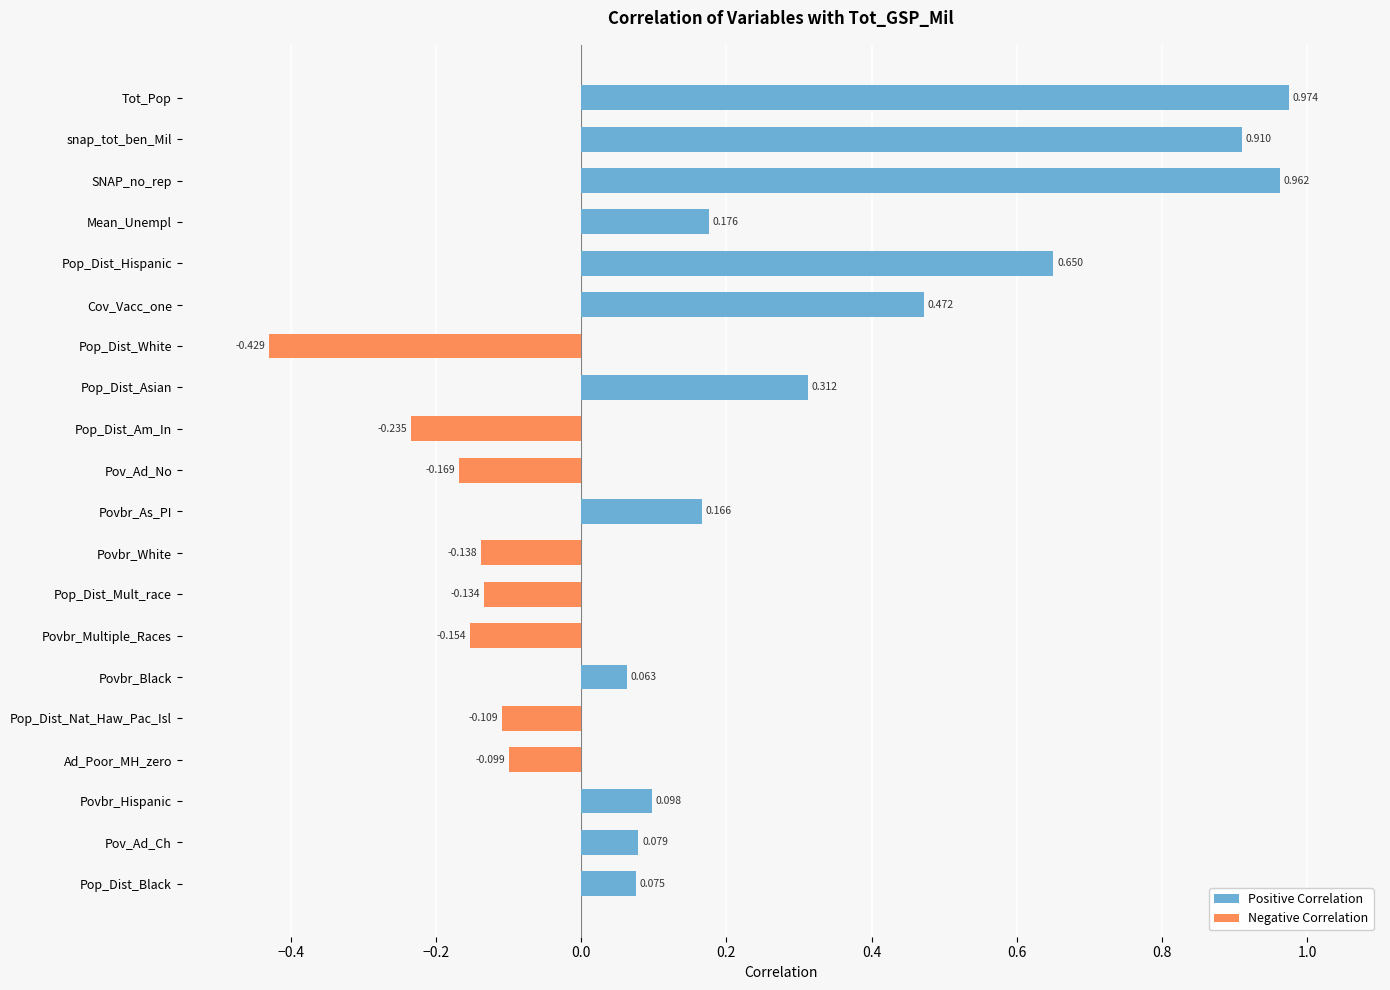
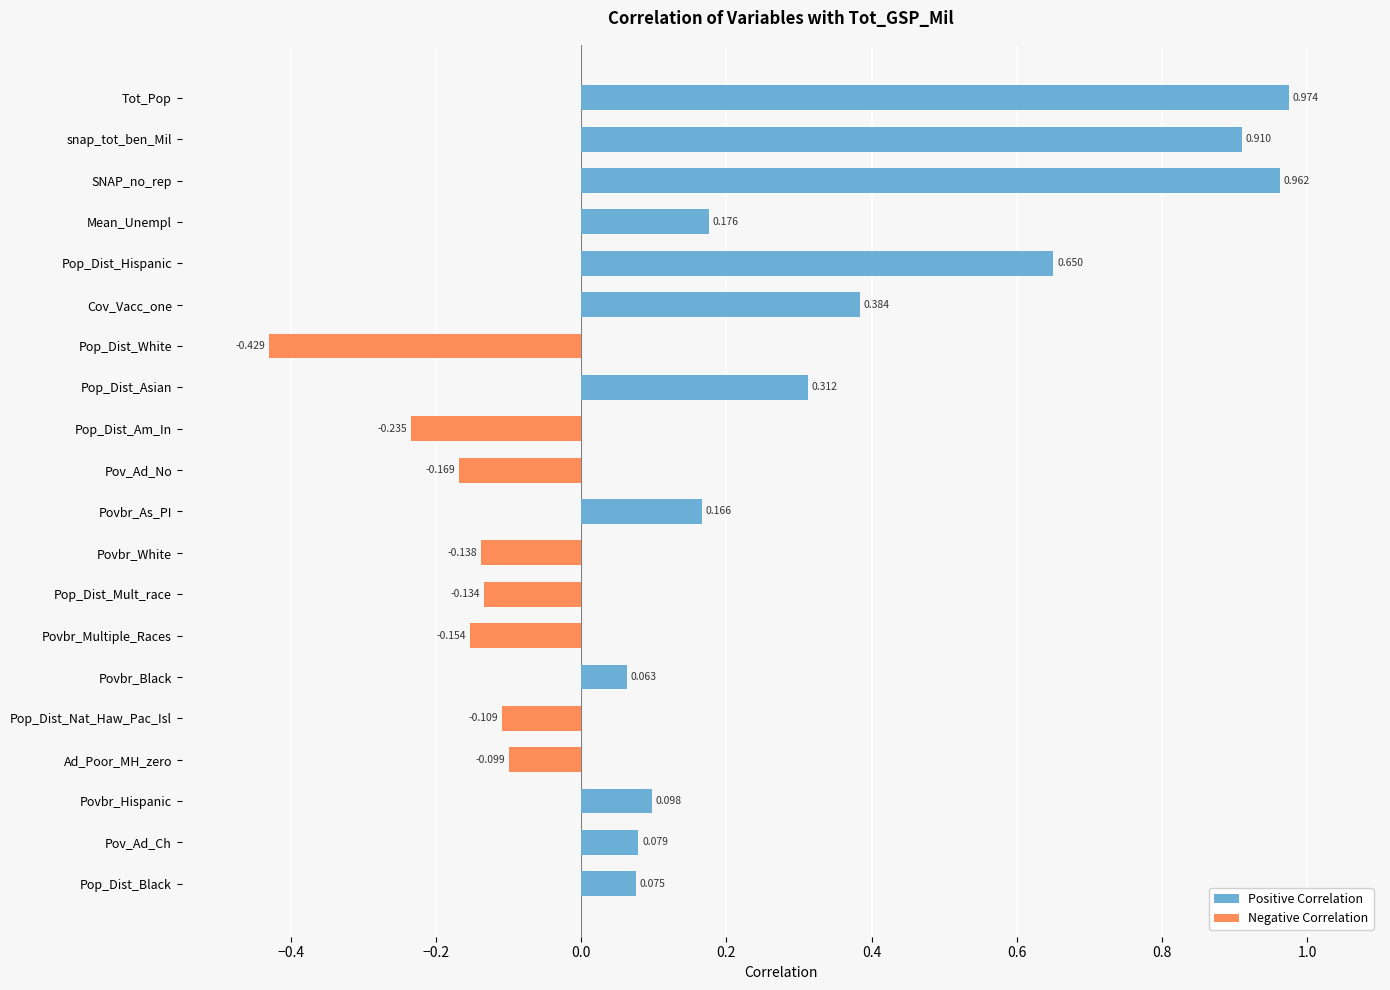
Positive Correlation, Cov_Vacc_one: 0.472 -> 0.384
